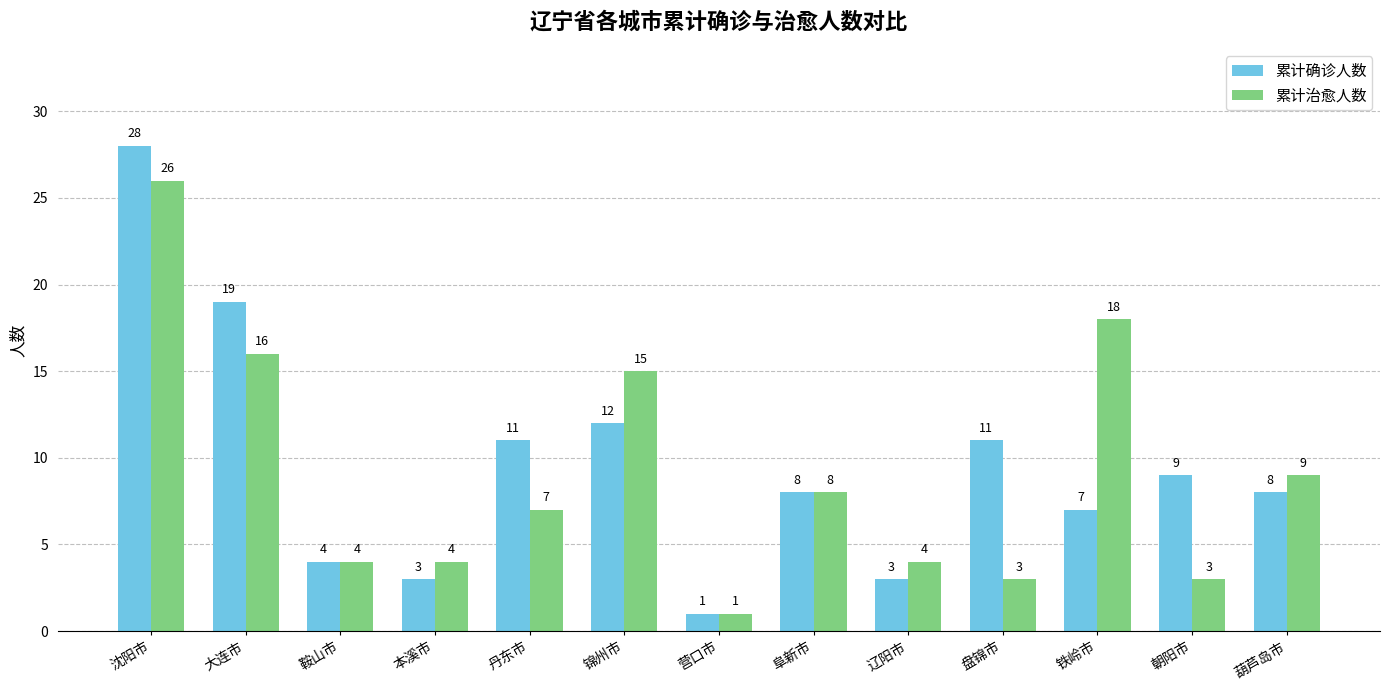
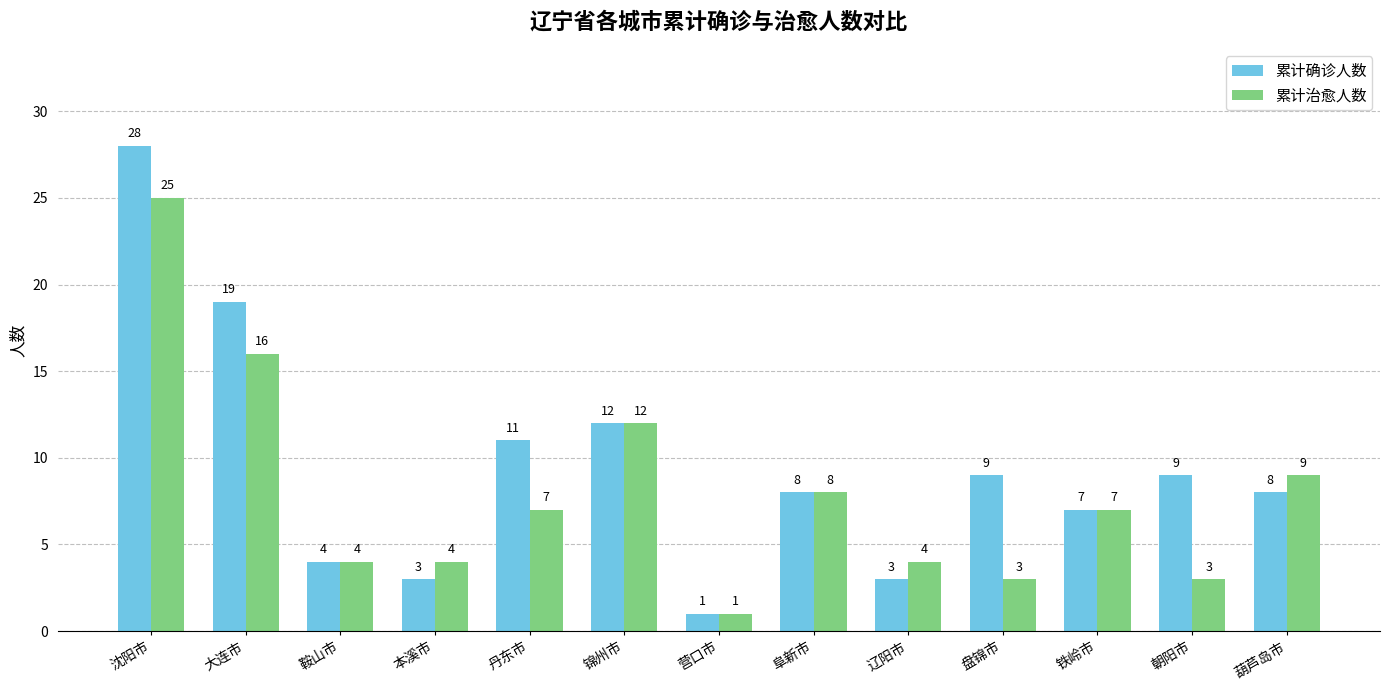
累计治愈人数, 沈阳市: 26 -> 25
累计治愈人数, 锦州市: 15 -> 12
累计确诊人数, 盘锦市: 11 -> 9
累计治愈人数, 铁岭市: 18 -> 7
